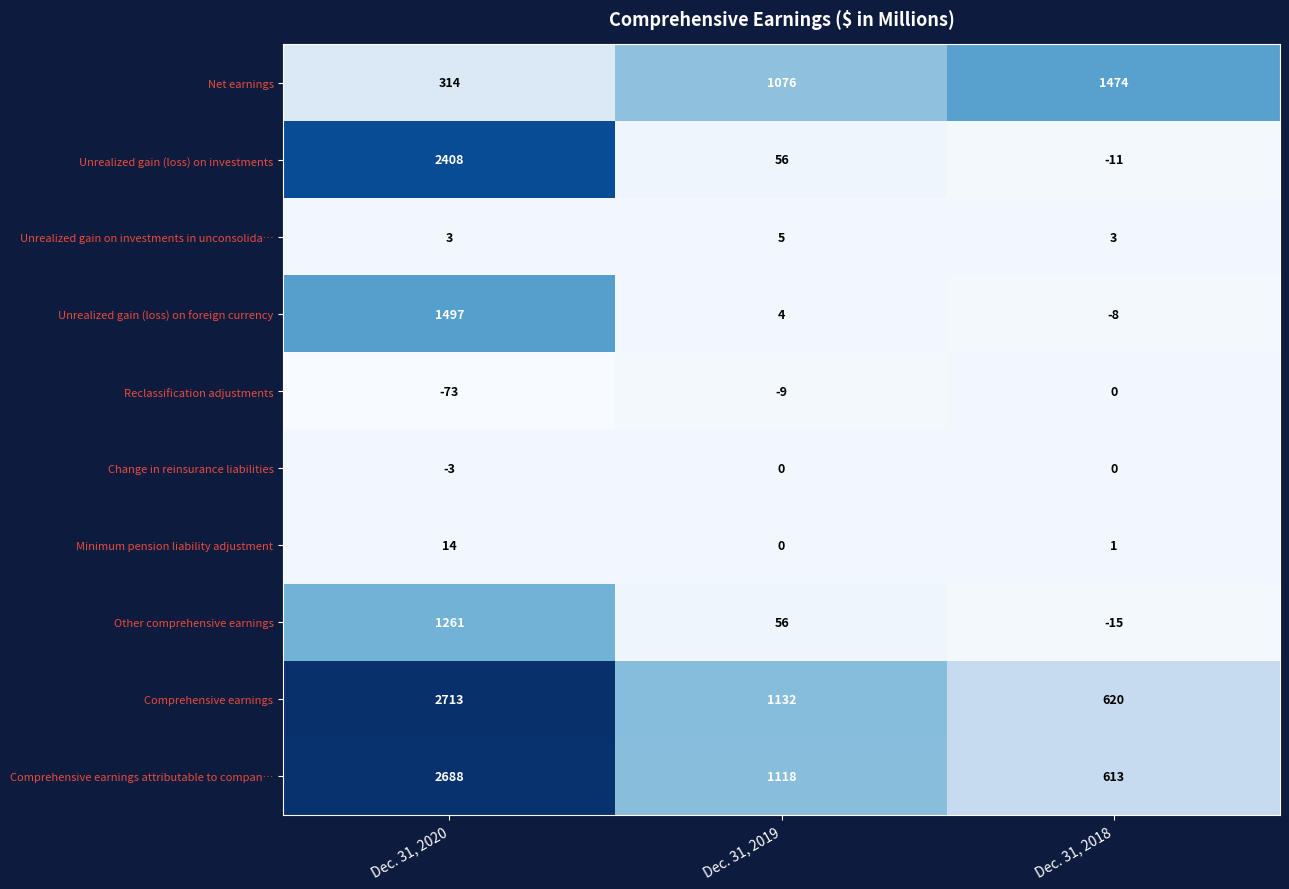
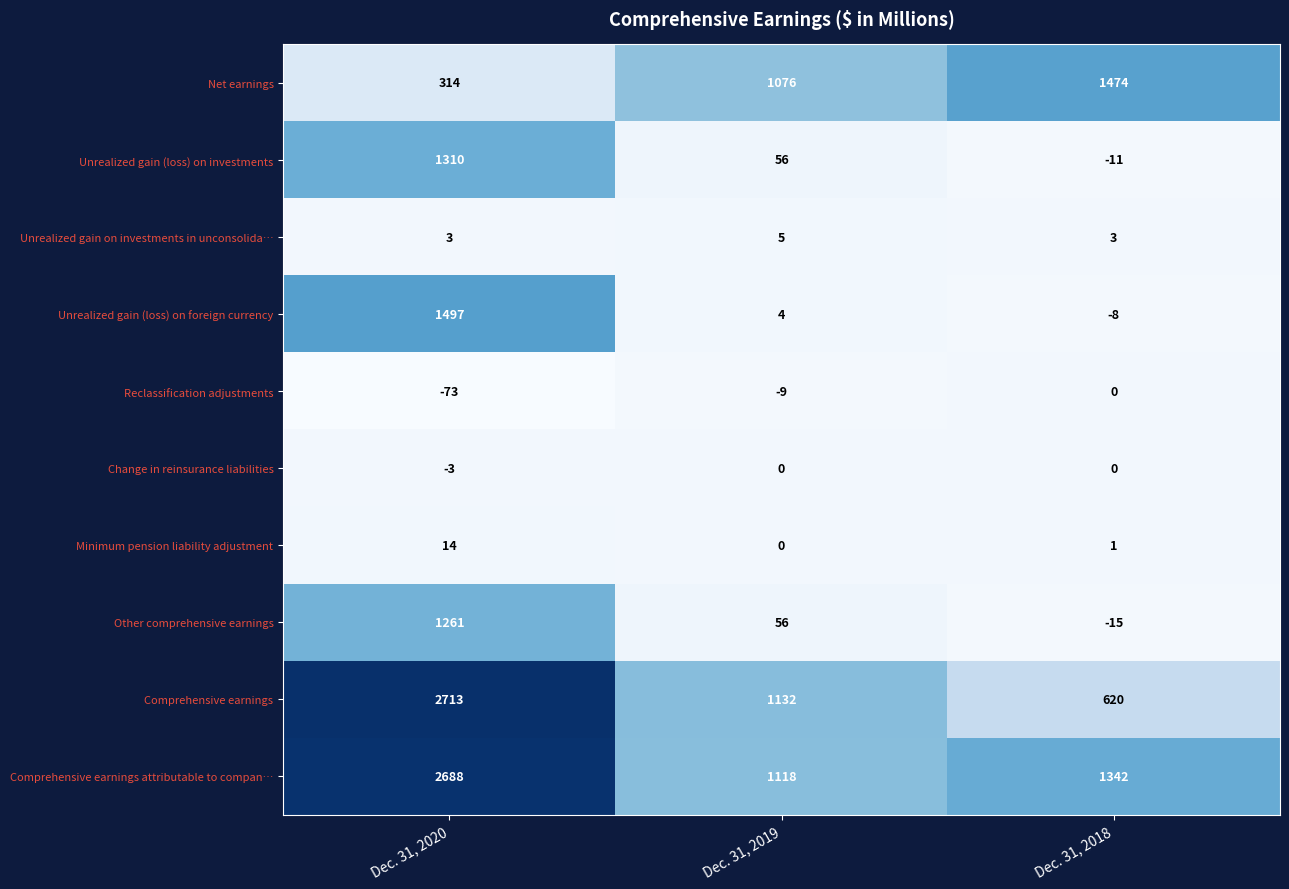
Unrealized gain (loss) on investments, Dec. 31, 2020: 2408 -> 1310
Comprehensive earnings attributable to compan…, Dec. 31, 2018: 613 -> 1342
